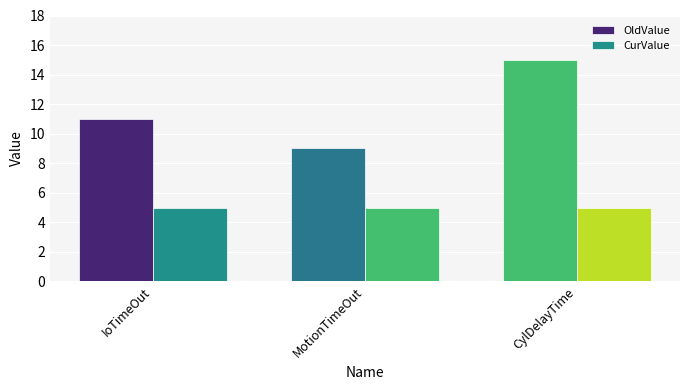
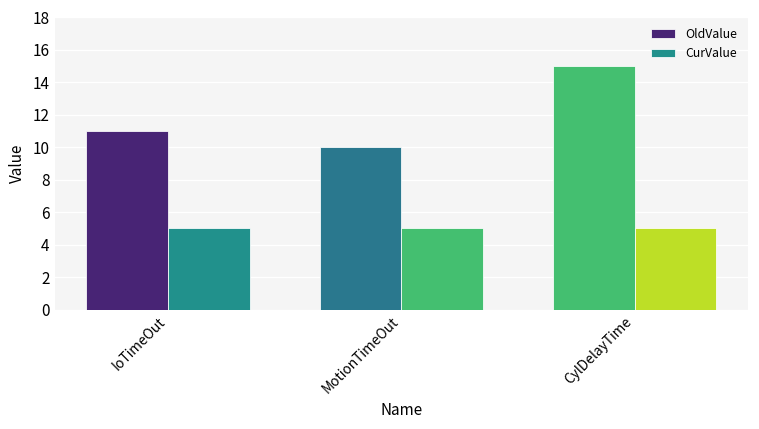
OldValue, MotionTimeOut: 9 -> 10
